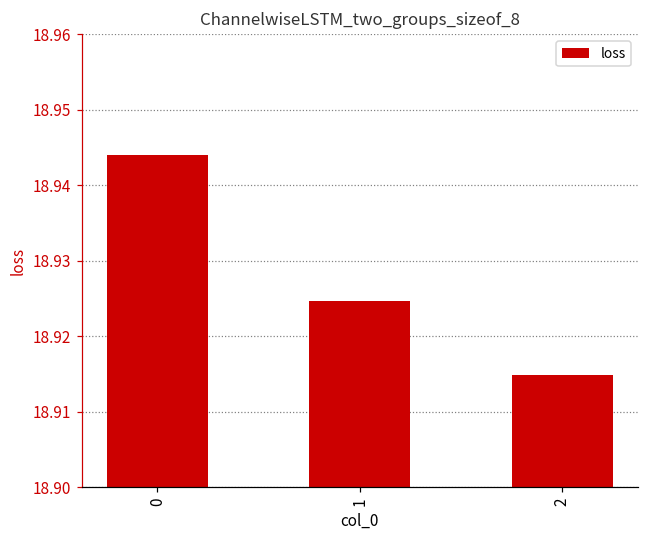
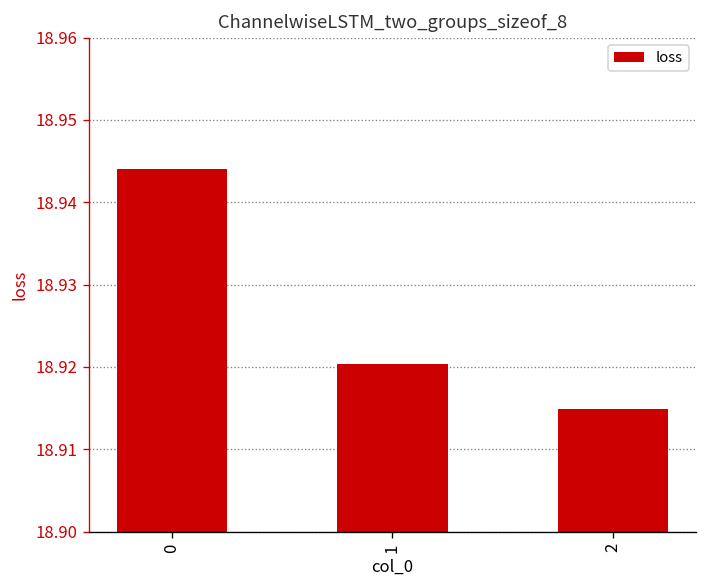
1: 18.925 -> 18.920
